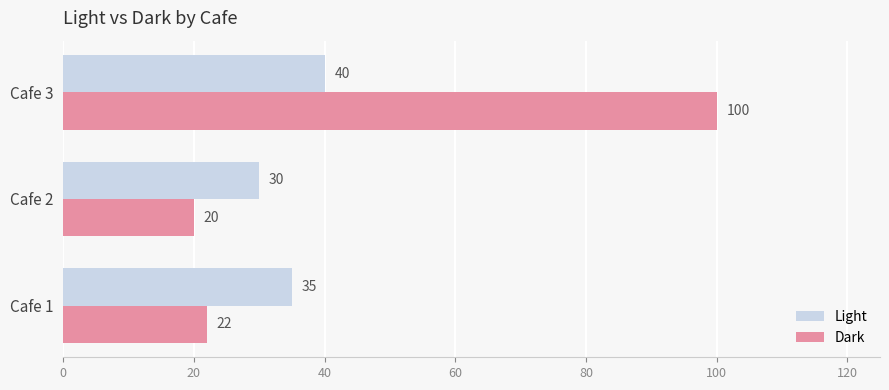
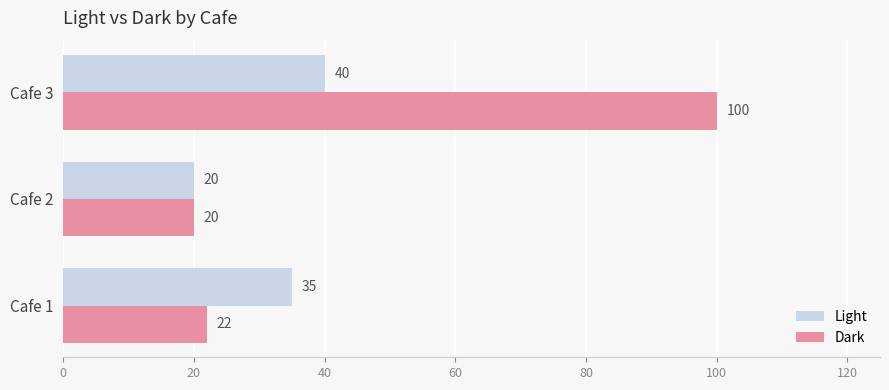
Light, Cafe 2: 30 -> 20
